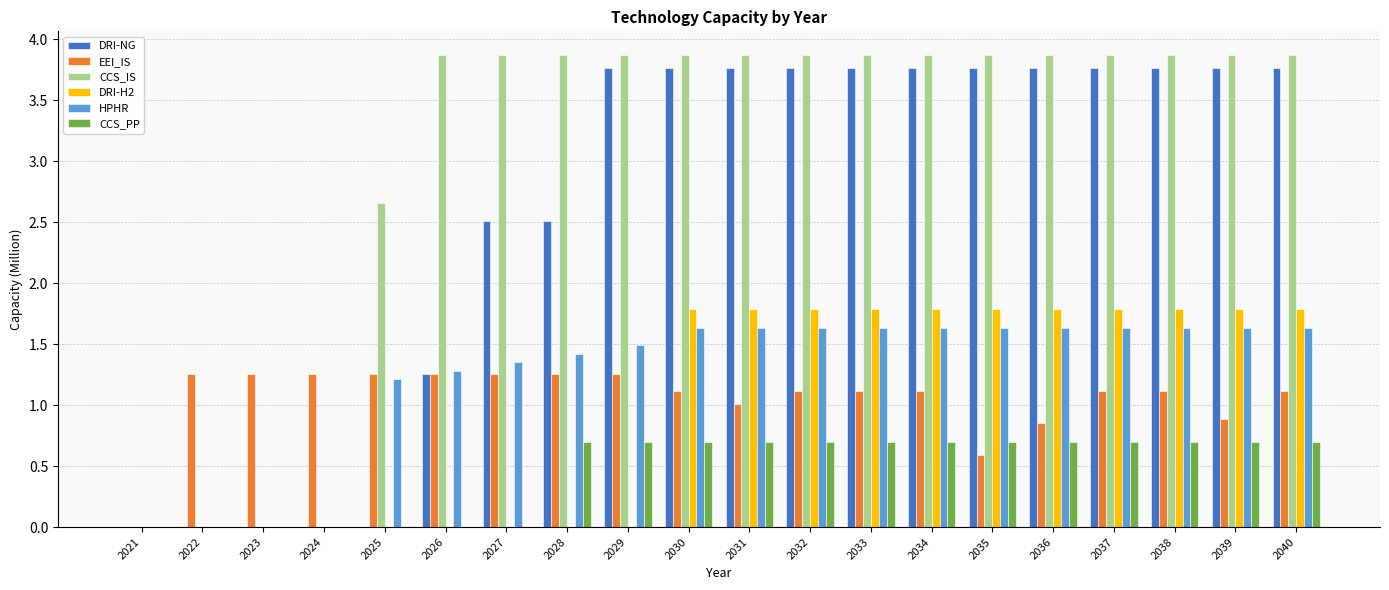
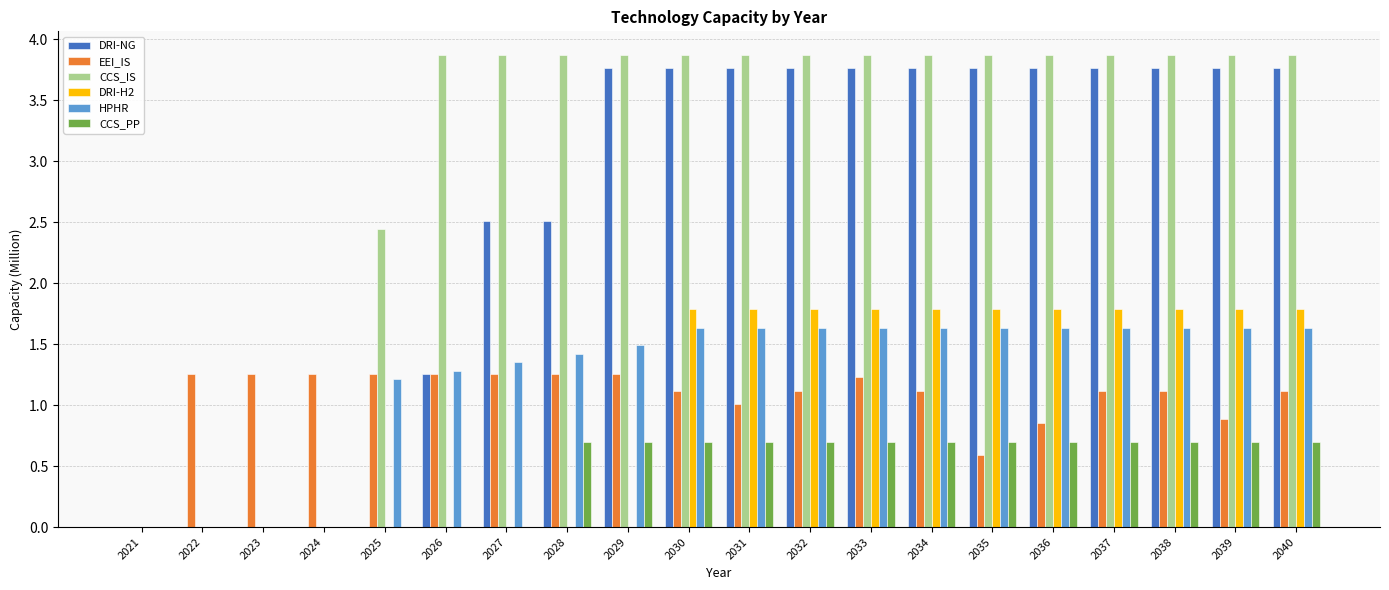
CCS_IS, 2025: 2.66 -> 2.44
EEI_IS, 2033: 1.12 -> 1.23
